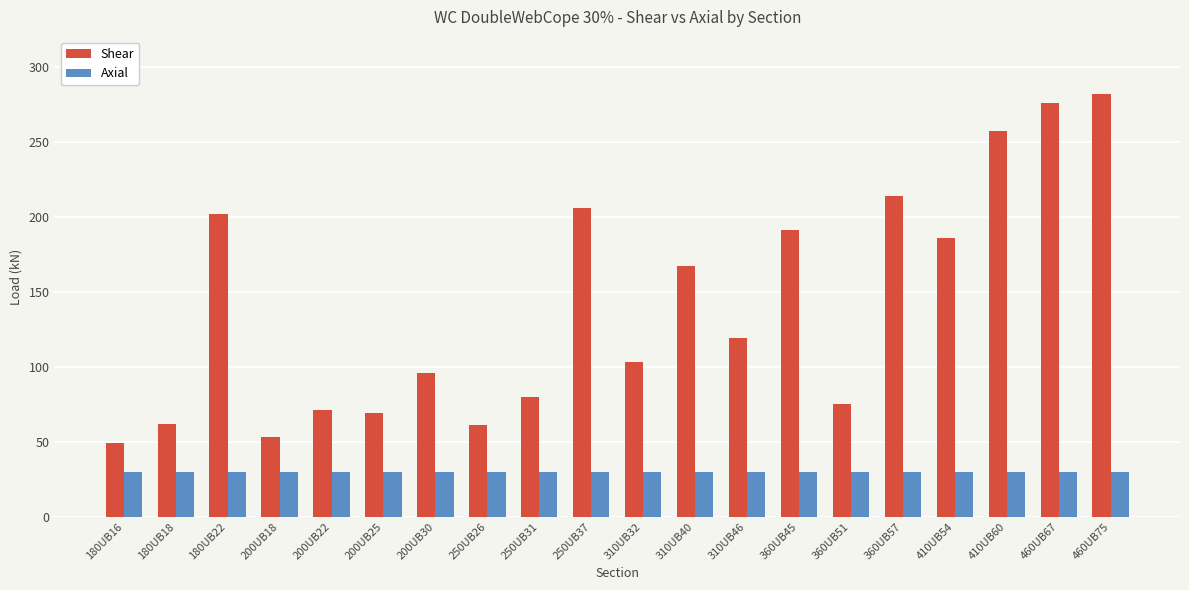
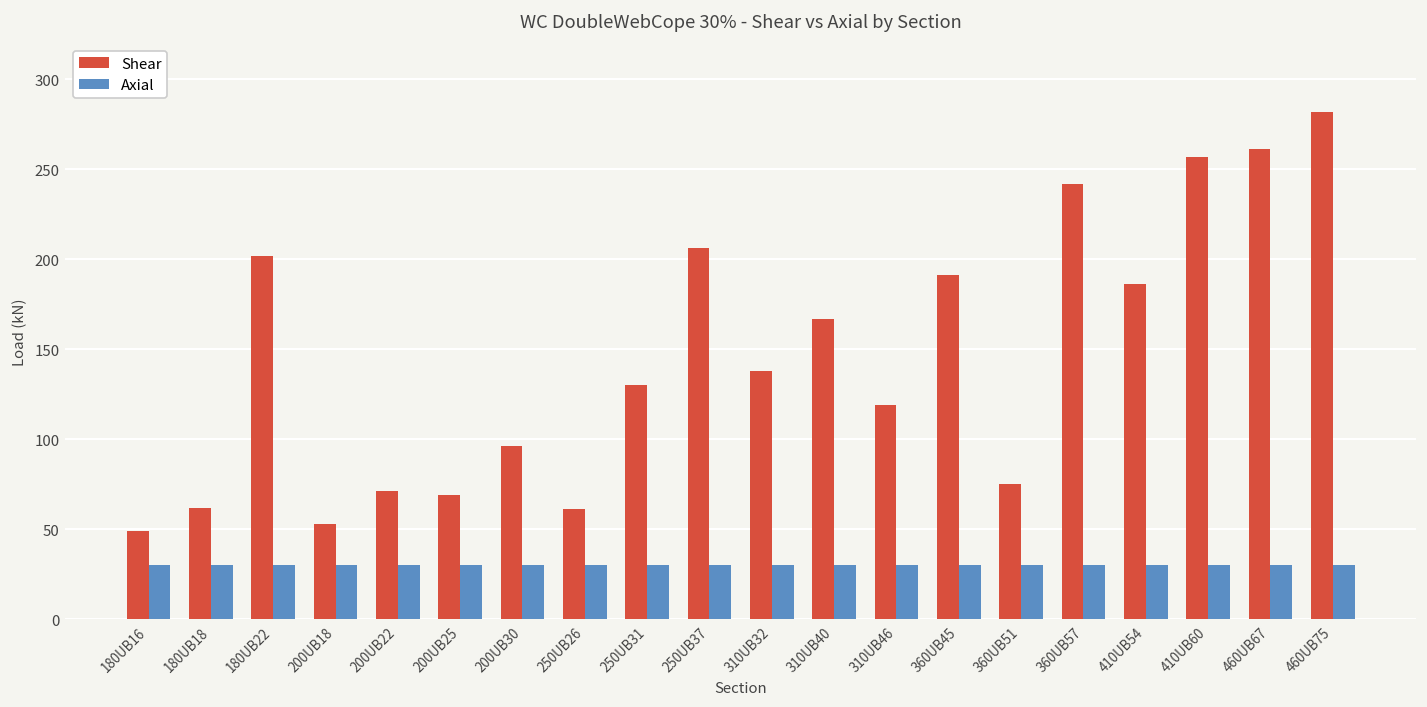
Shear, 250UB31: 80 -> 130
Shear, 310UB32: 103 -> 138
Shear, 360UB57: 214 -> 242
Shear, 460UB67: 276 -> 261
